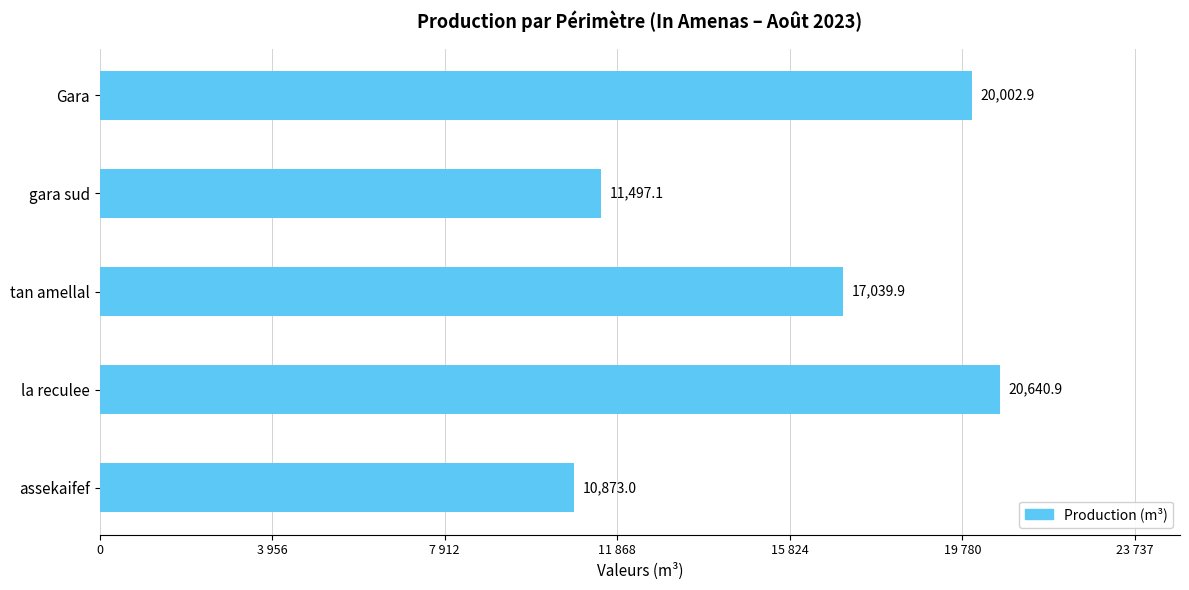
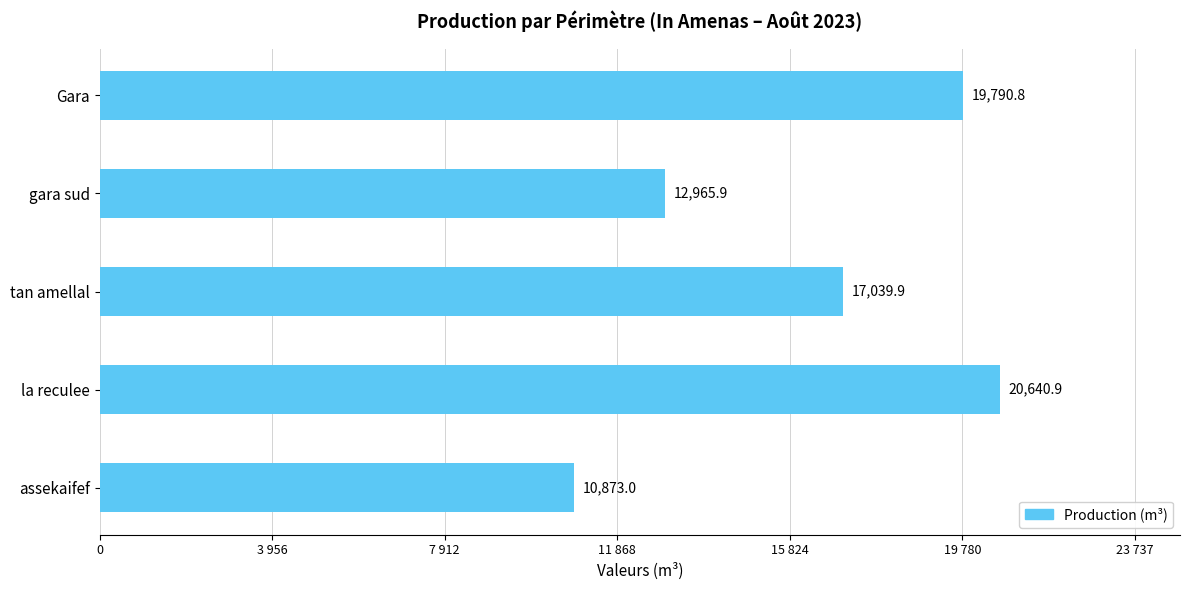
Gara: 20,002.9 -> 19,790.8
gara sud: 11,497.1 -> 12,965.9
